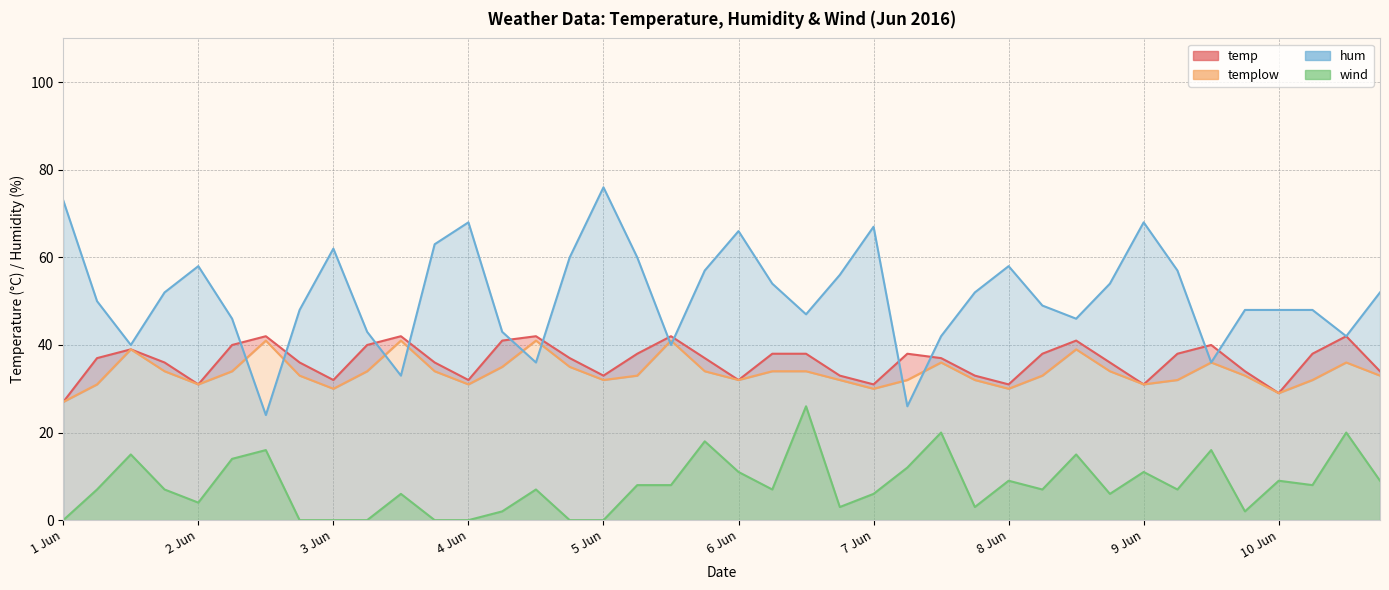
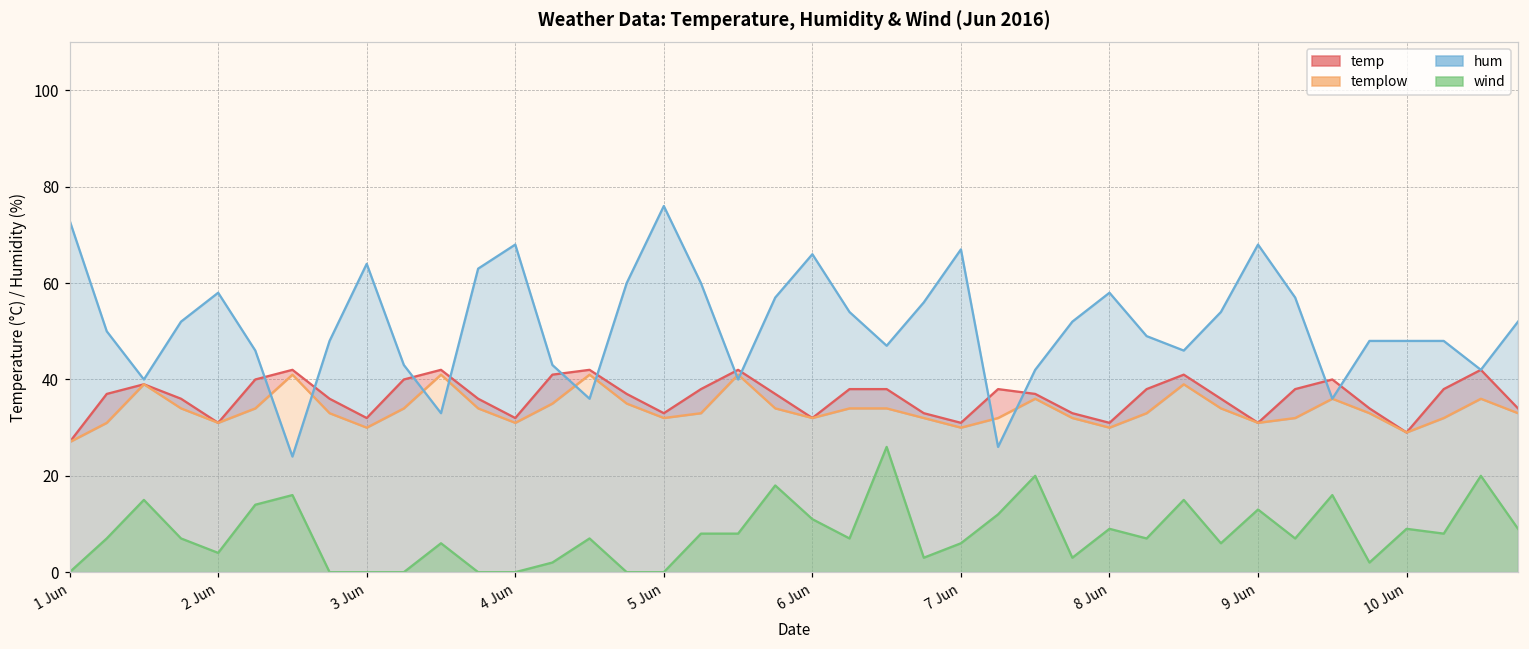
hum, 3 Jun: 62 -> 64
wind, 9 Jun: 11 -> 13
